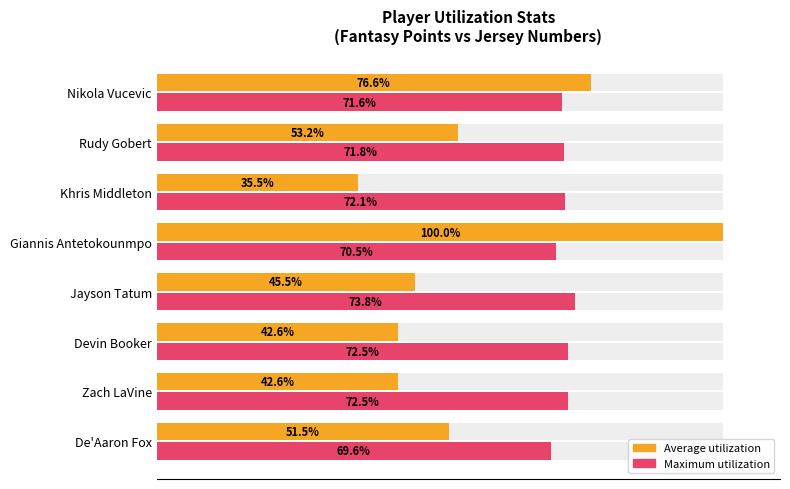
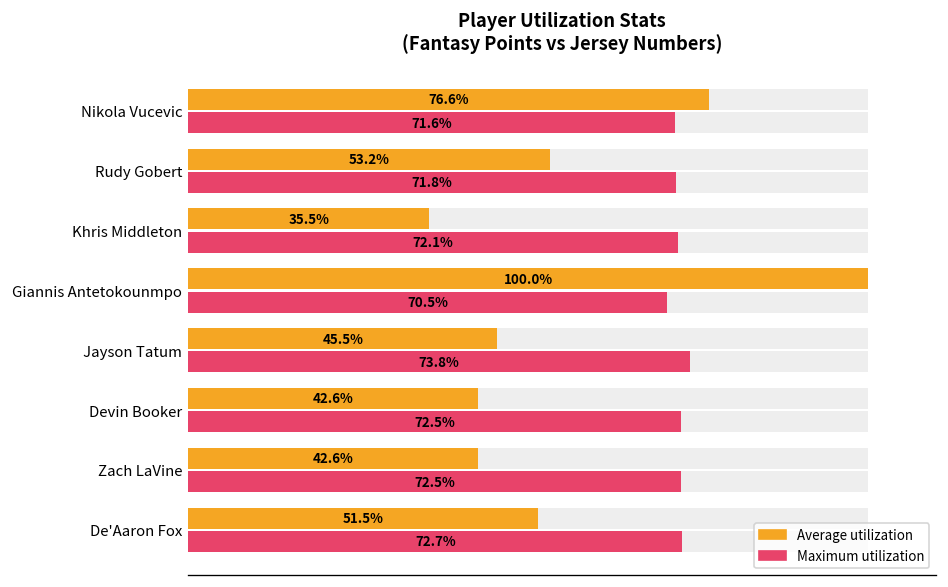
Maximum utilization, De'Aaron Fox: 69.6% -> 72.7%
